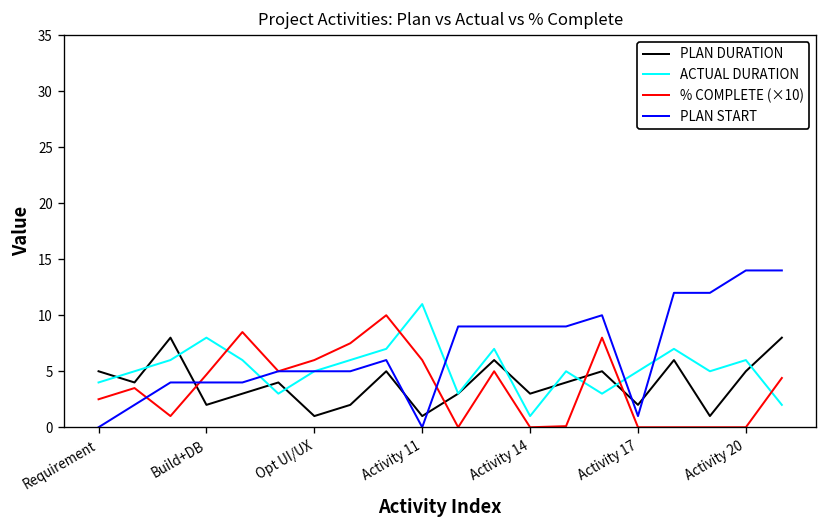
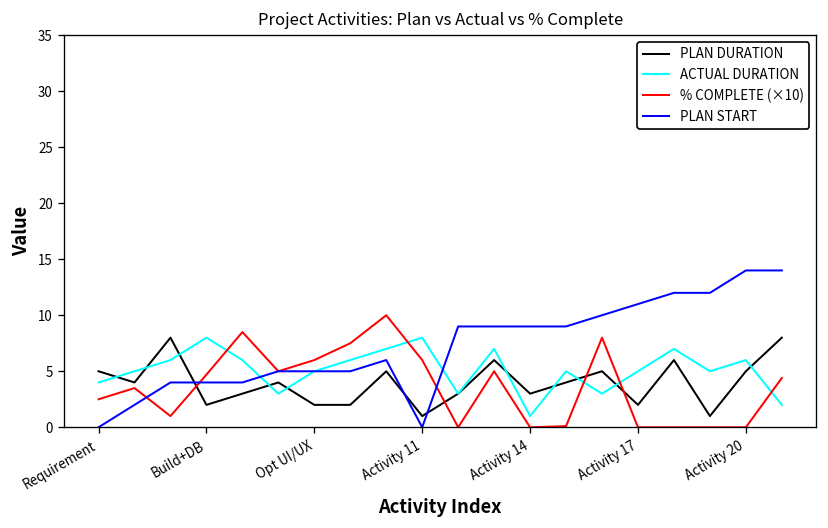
PLAN DURATION, Opt UI/UX: 1 -> 2
ACTUAL DURATION, Activity 11: 11 -> 8
PLAN START, Activity 17: 1 -> 11
